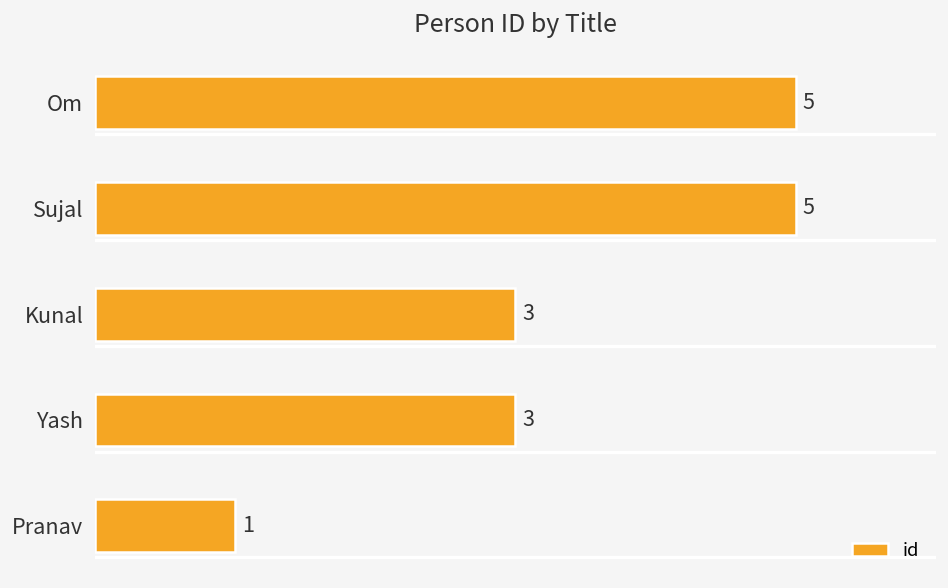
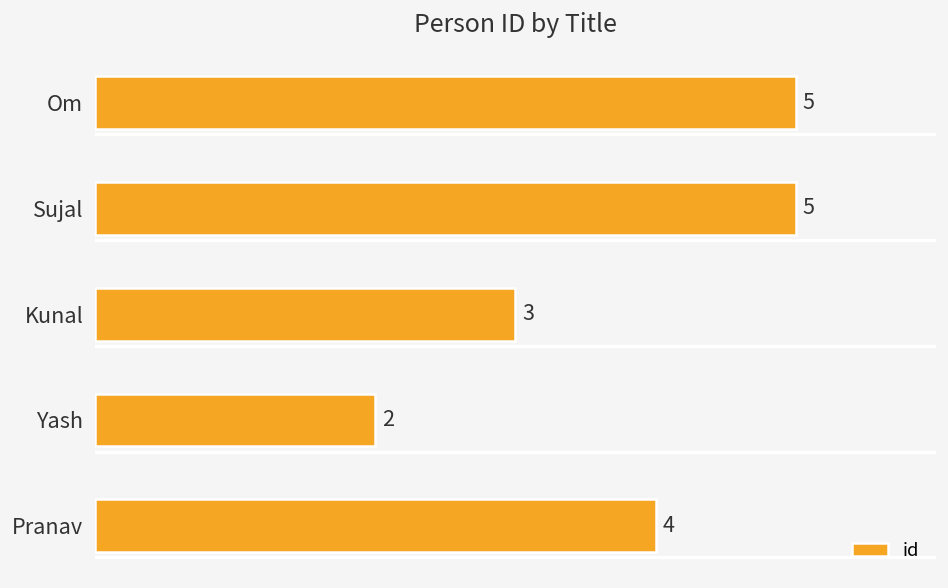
Yash: 3 -> 2
Pranav: 1 -> 4
